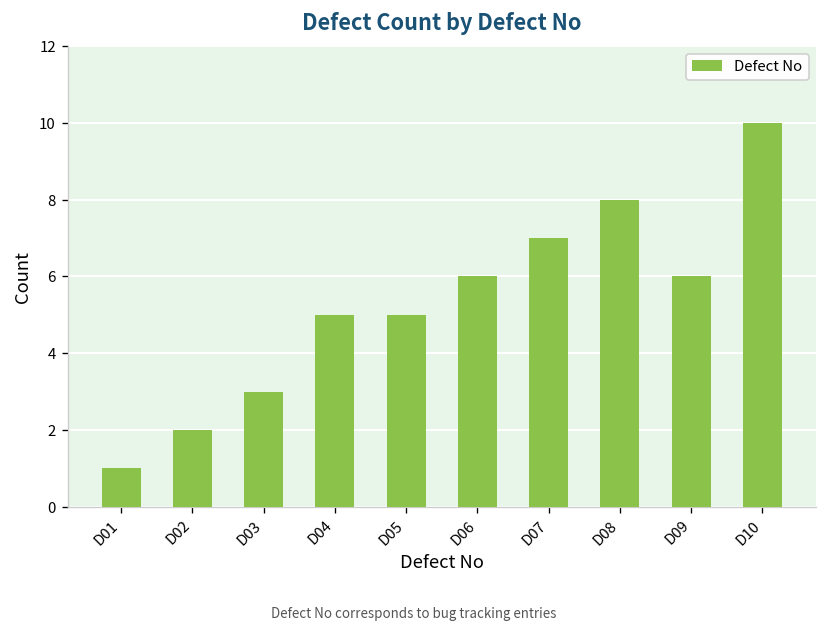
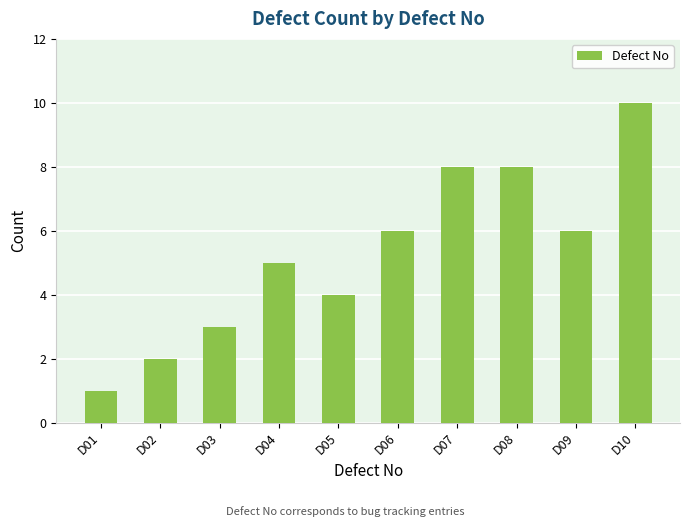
D05: 5 -> 4
D07: 7 -> 8
